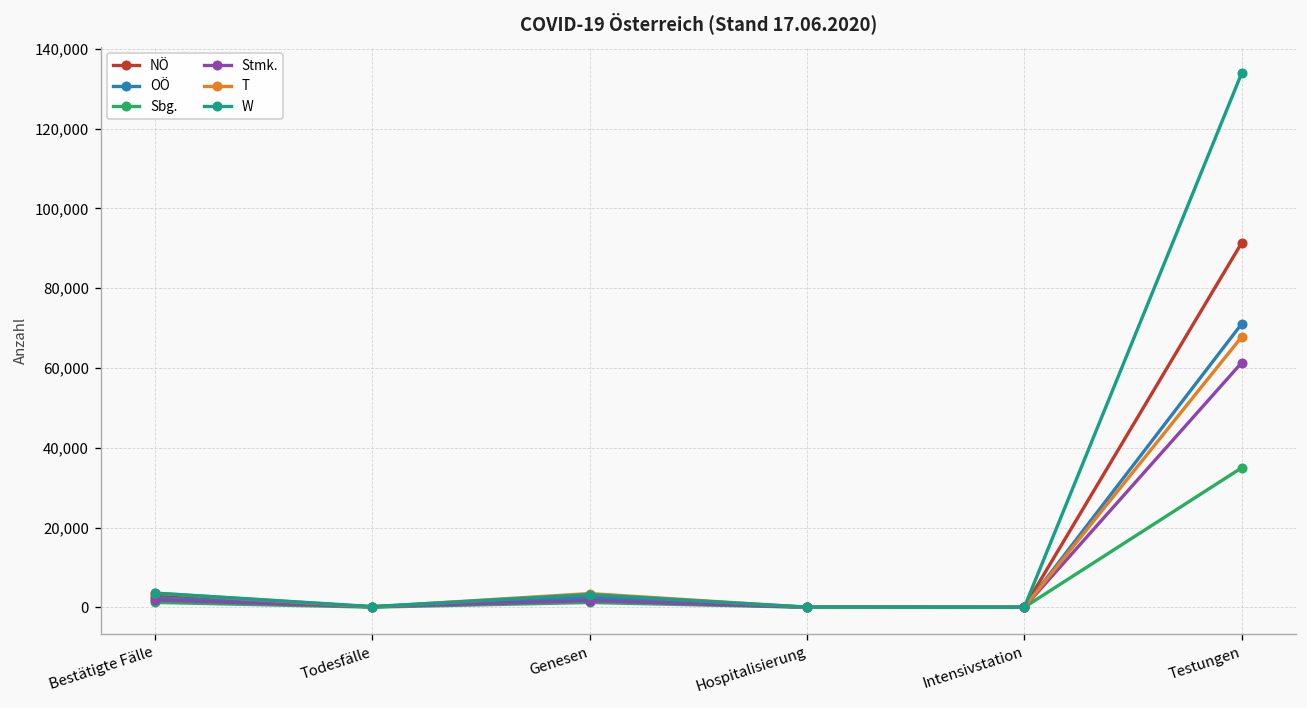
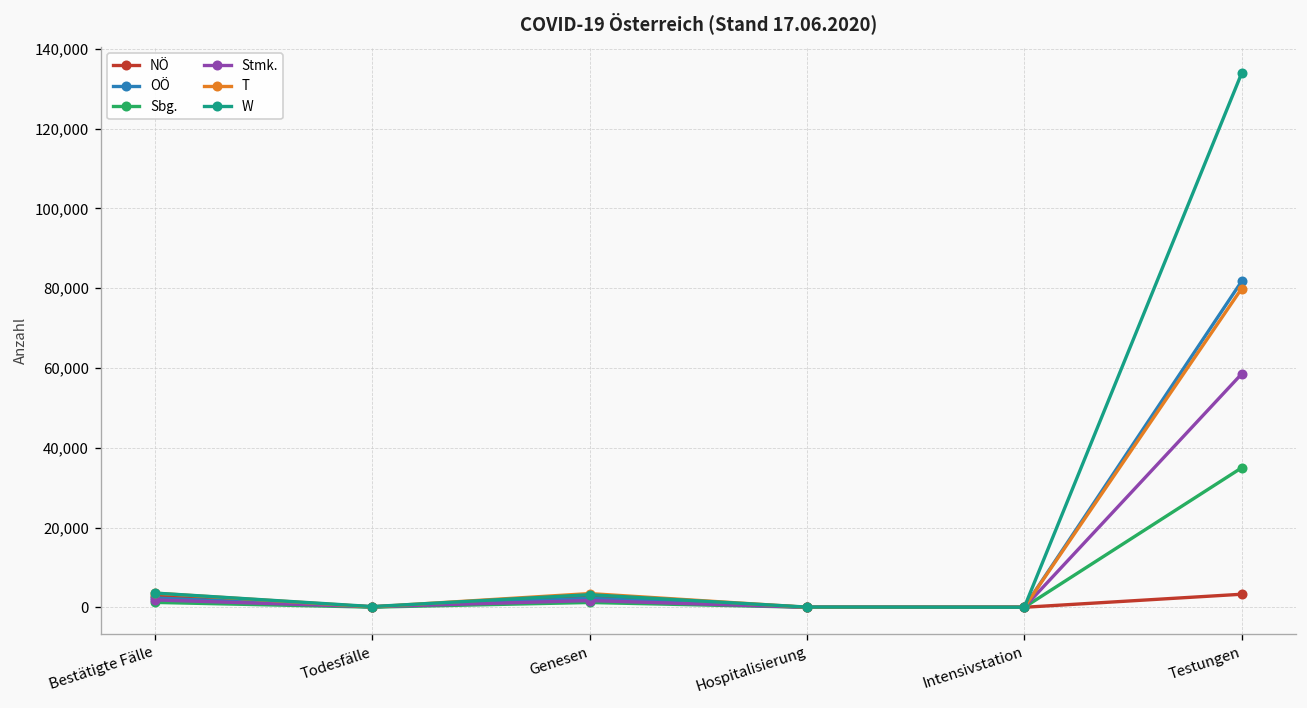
NÖ, Testungen: 91,000 -> 3,000
OÖ, Testungen: 71,000 -> 82,000
Stmk., Testungen: 61,000 -> 59,000
T, Testungen: 68,000 -> 80,000
